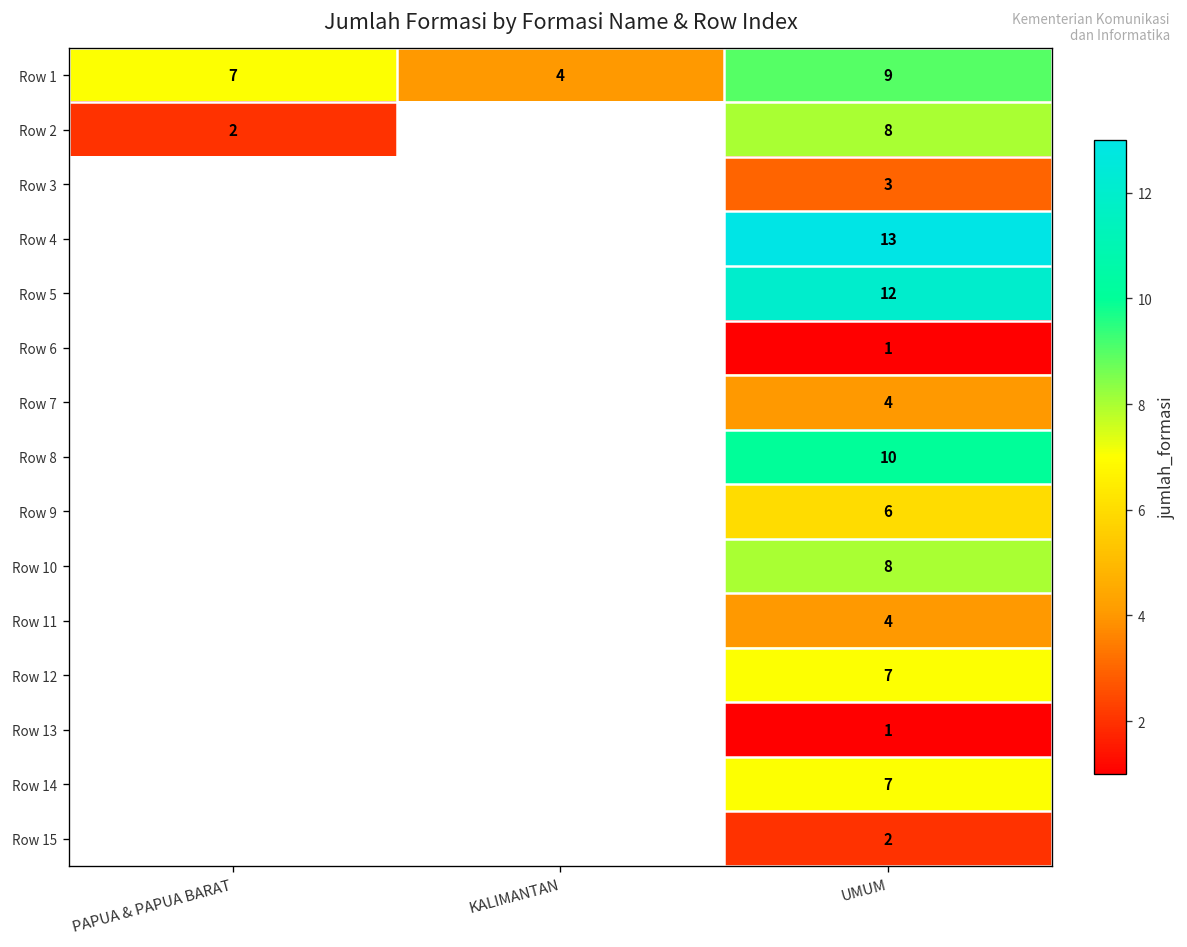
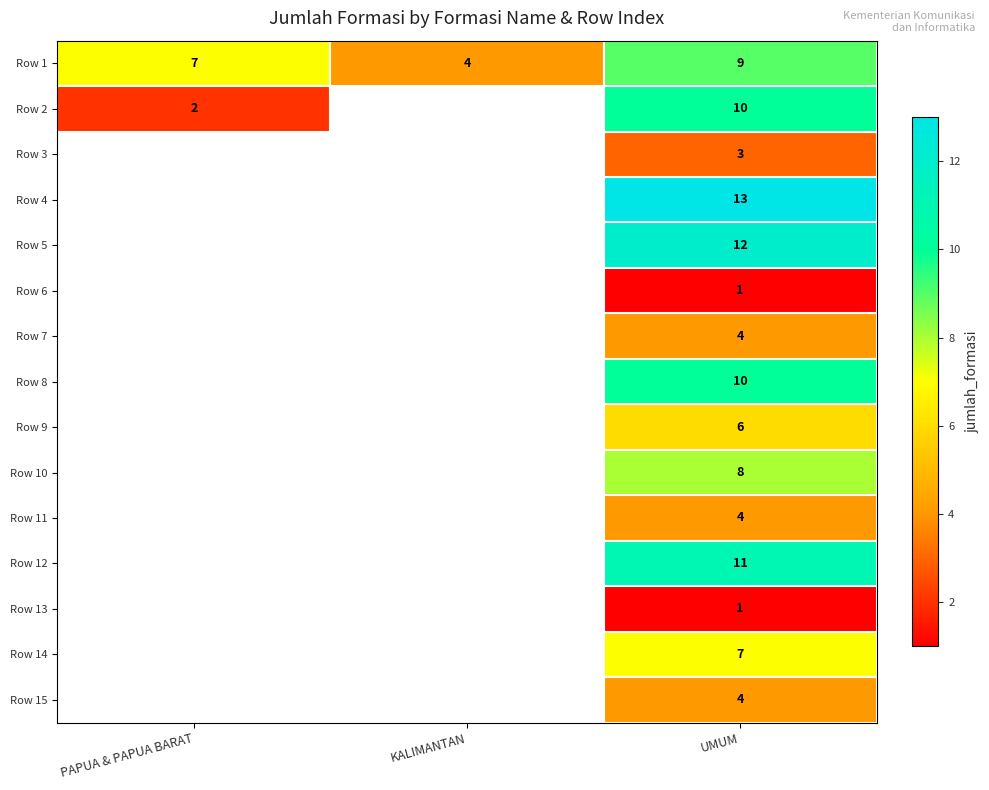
Row 2, UMUM: 8 -> 10
Row 12, UMUM: 7 -> 11
Row 15, UMUM: 2 -> 4
